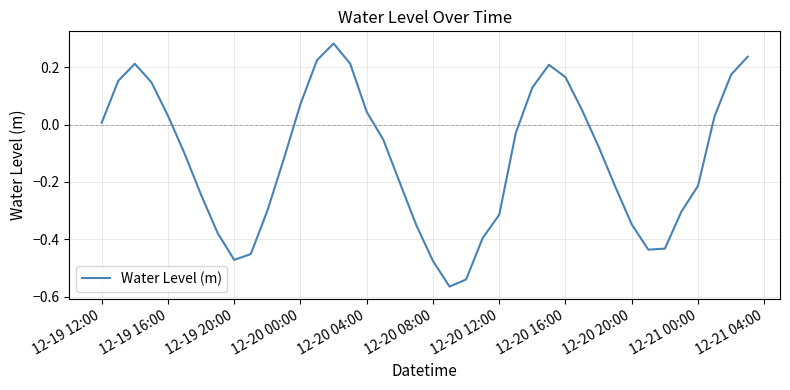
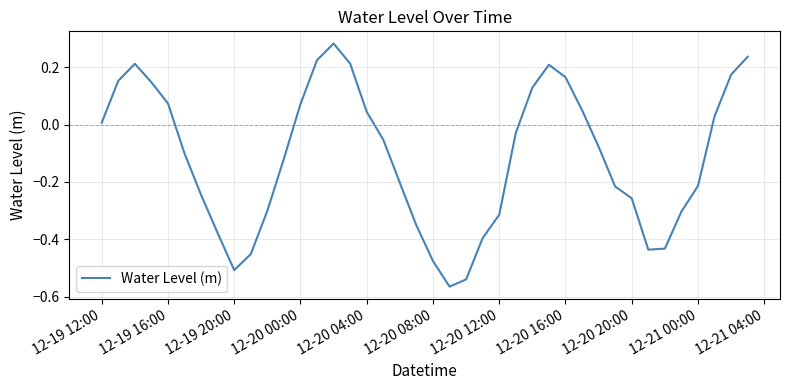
12-19 16:00: 0.03 -> 0.07
12-19 20:00: -0.47 -> -0.51
12-20 20:00: -0.35 -> -0.26
